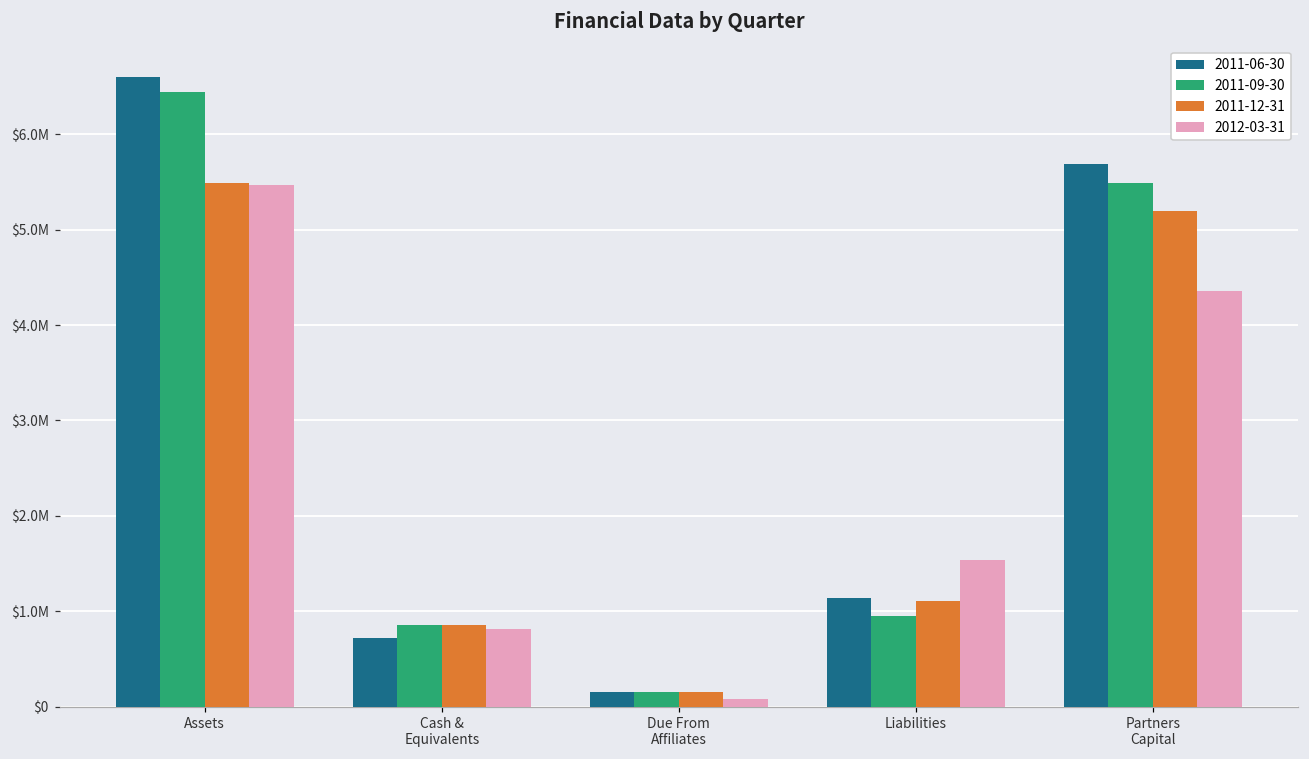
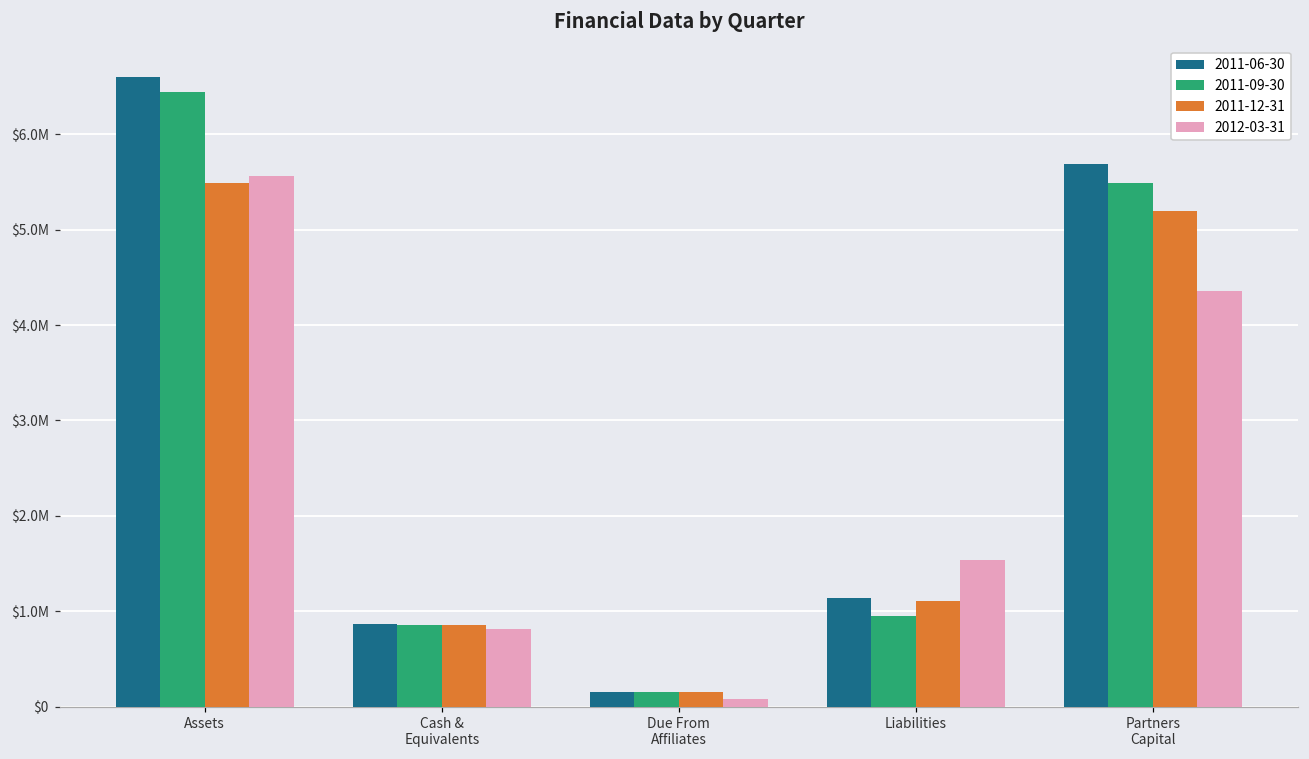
2012-03-31, Assets: $5500000 -> $5600000
2011-06-30, Cash & Equivalents: $700000 -> $900000
